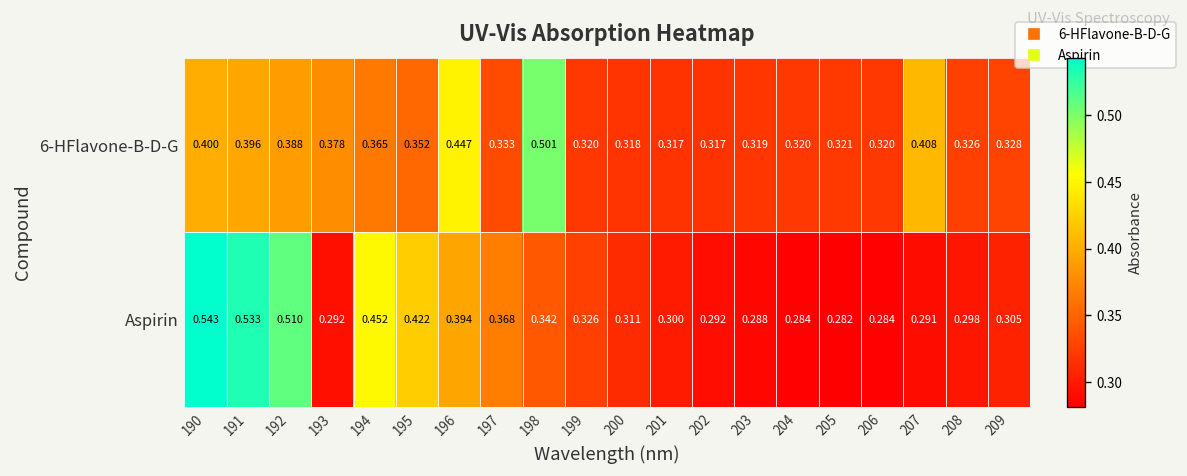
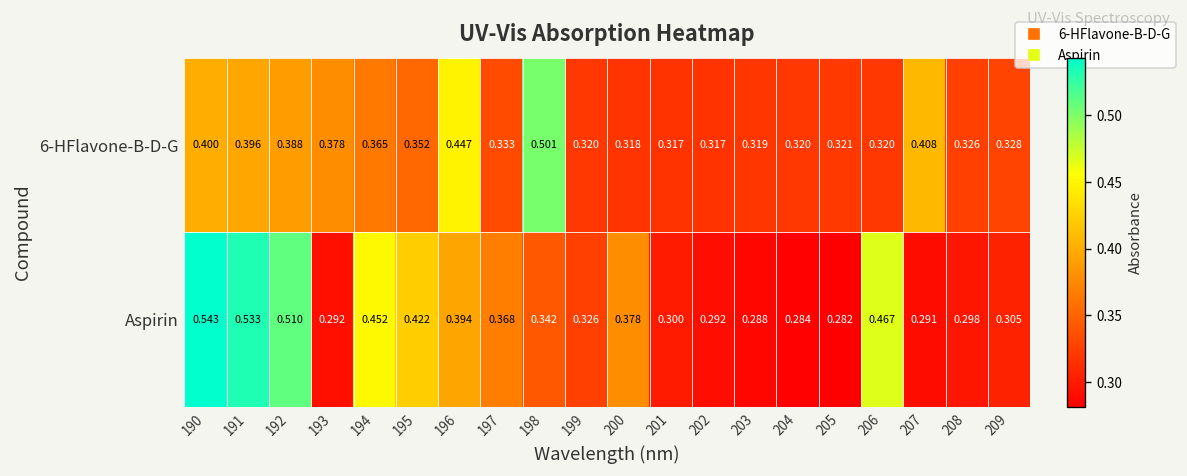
Aspirin, 200: 0.311 -> 0.378
Aspirin, 206: 0.284 -> 0.467
